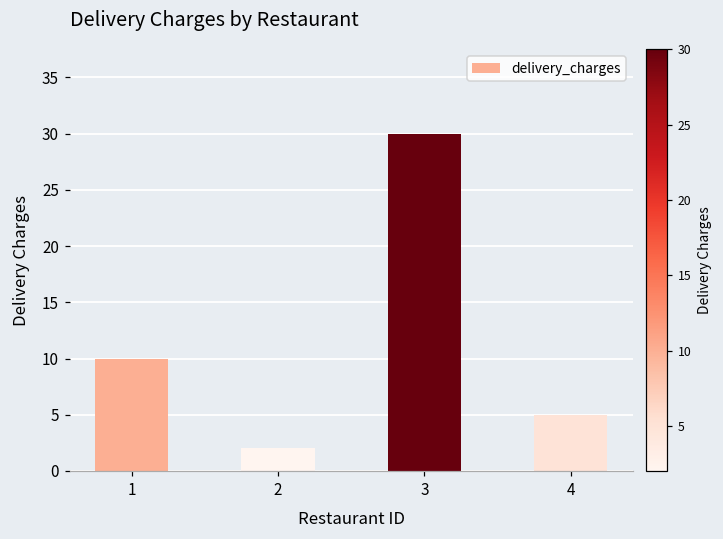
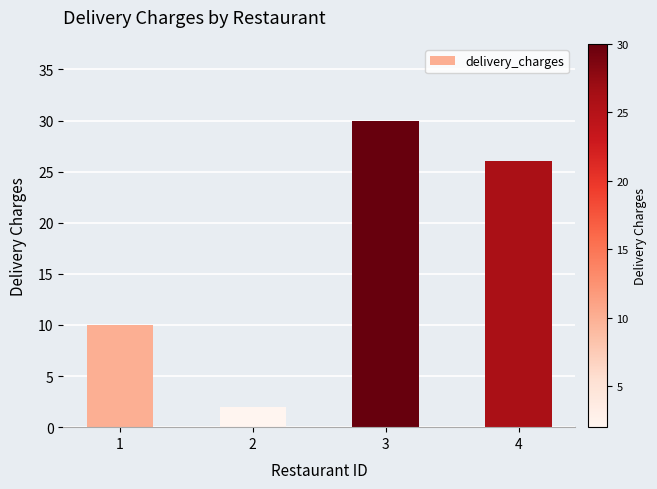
4: 5 -> 26
